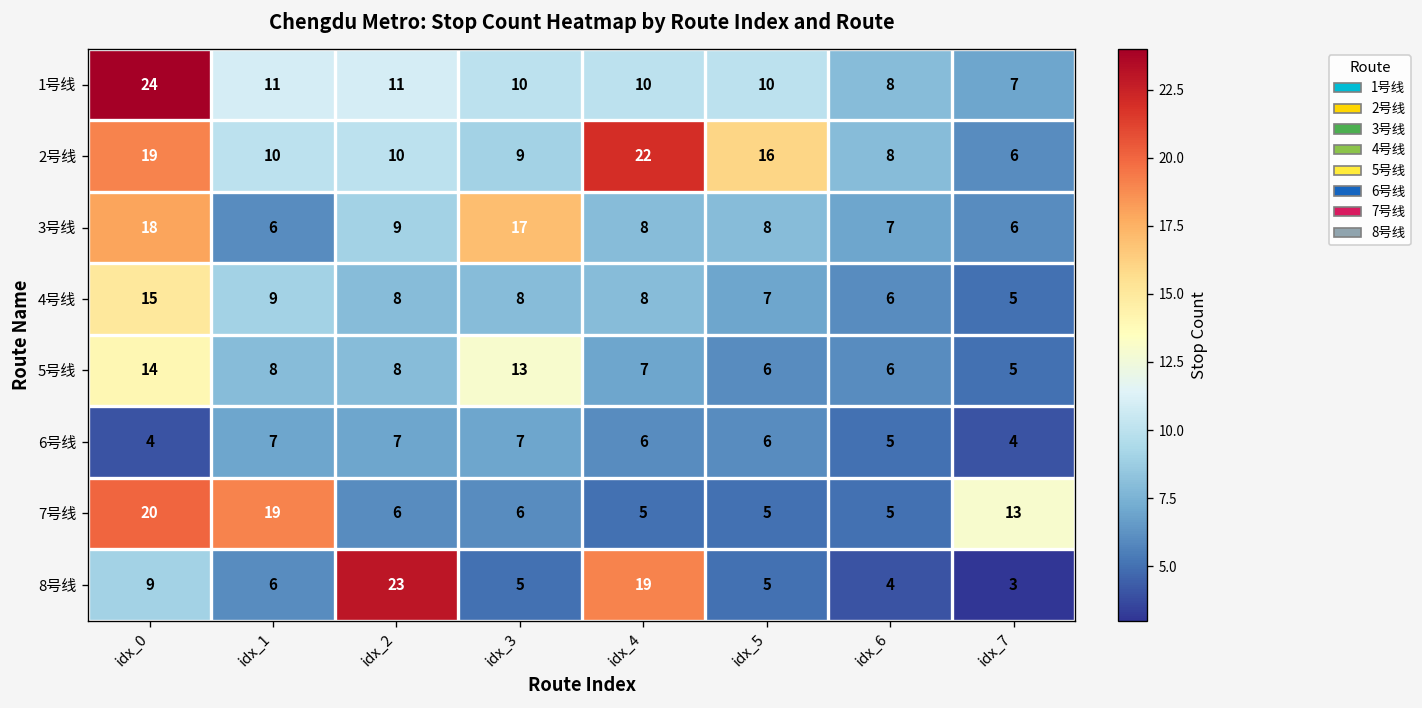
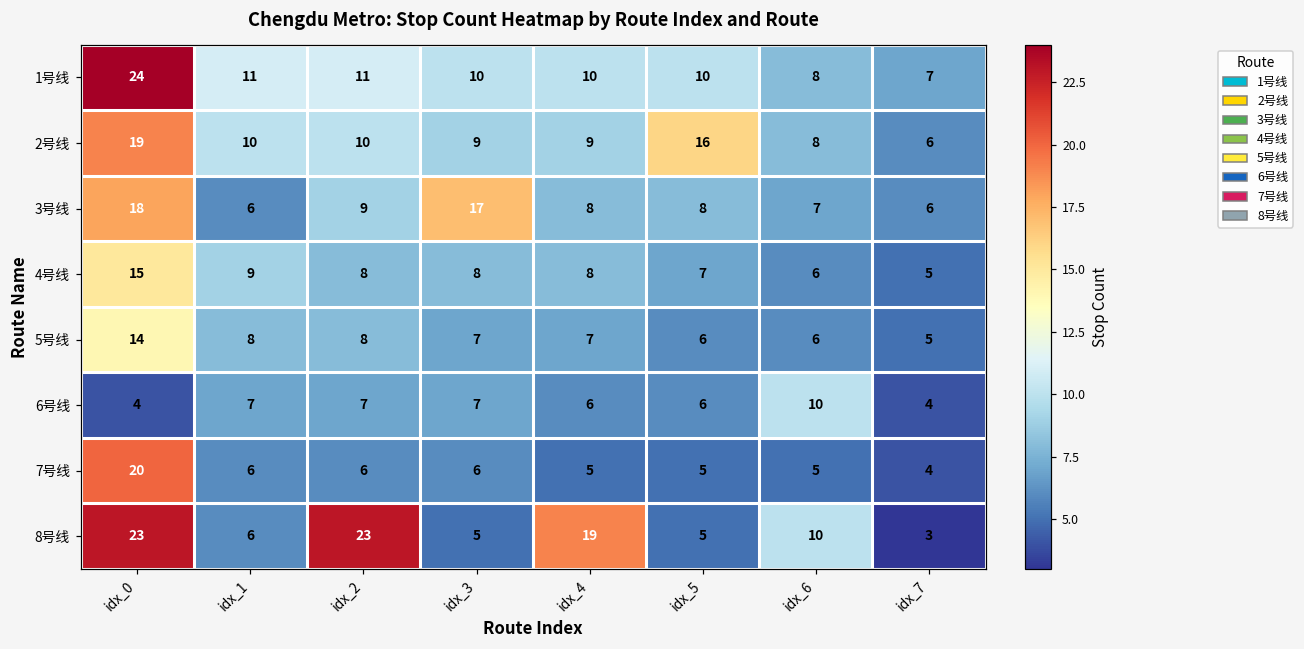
2号线, idx_4: 22 -> 9
5号线, idx_3: 13 -> 7
6号线, idx_6: 5 -> 10
7号线, idx_1: 19 -> 6
7号线, idx_7: 13 -> 4
8号线, idx_0: 9 -> 23
8号线, idx_6: 4 -> 10
